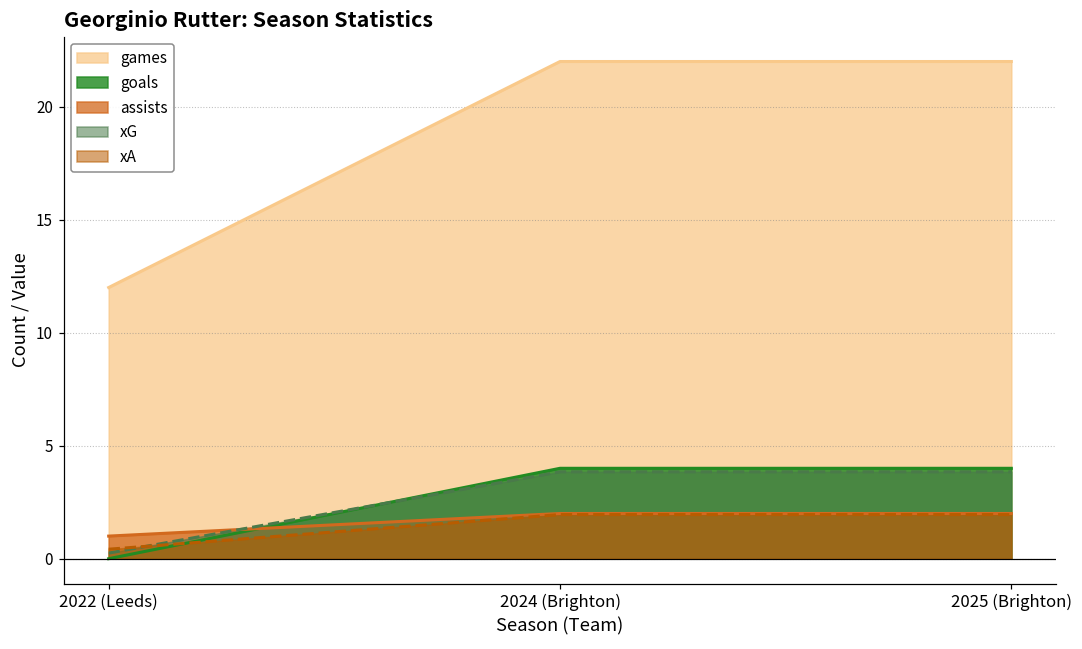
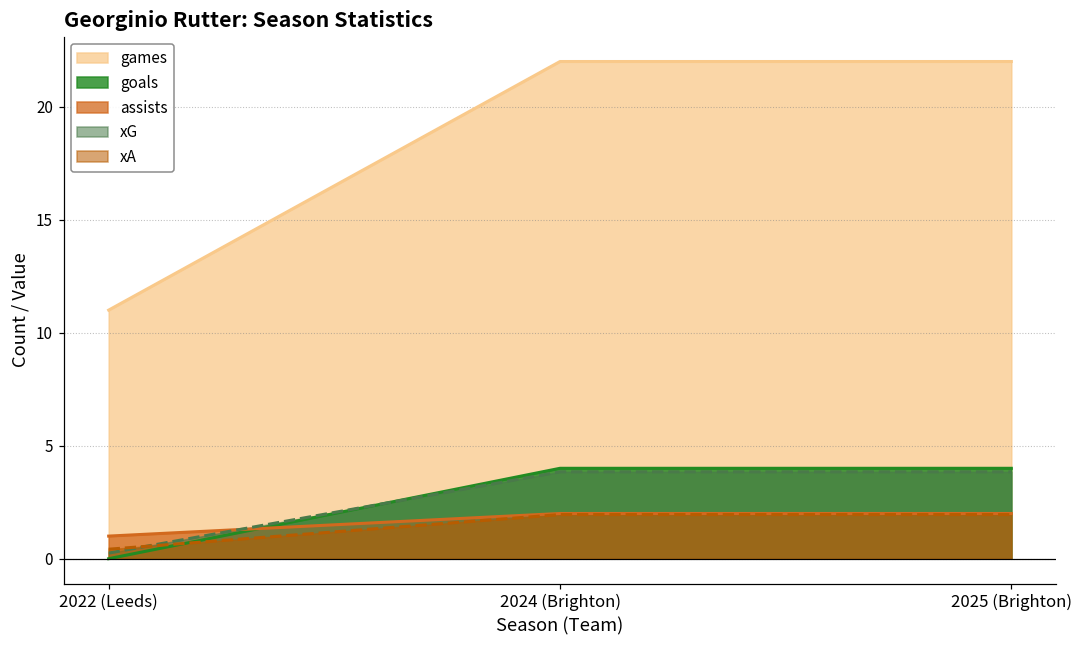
games, 2022 (Leeds): 12 -> 11
